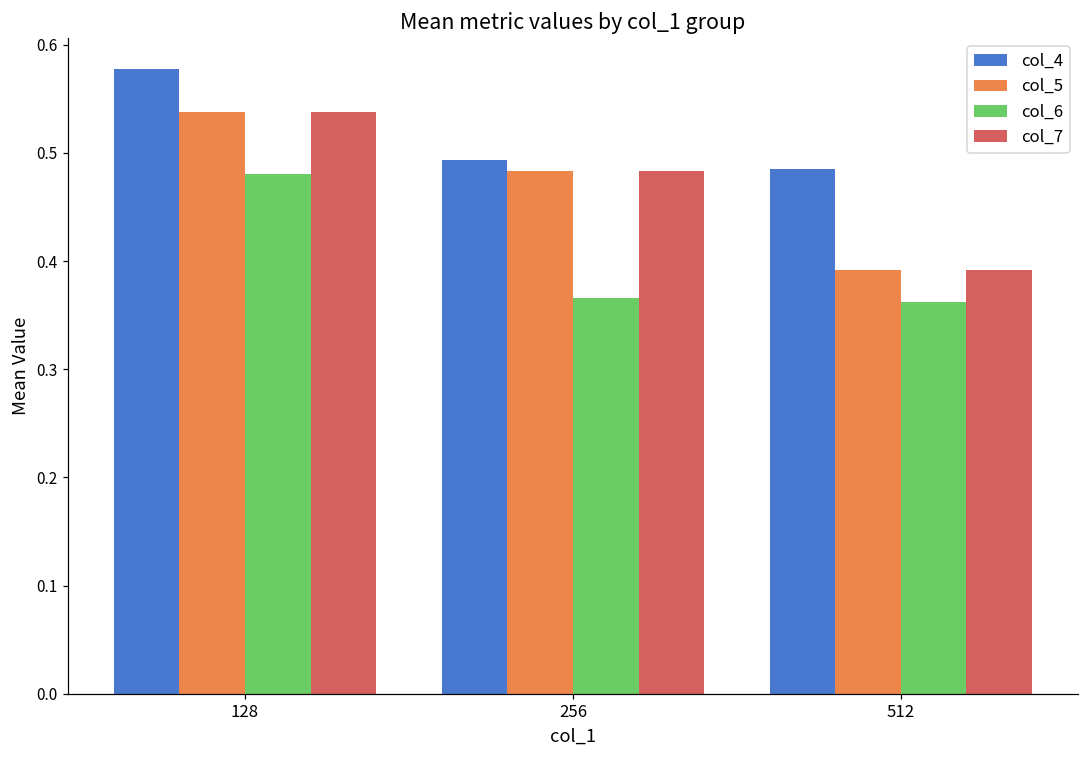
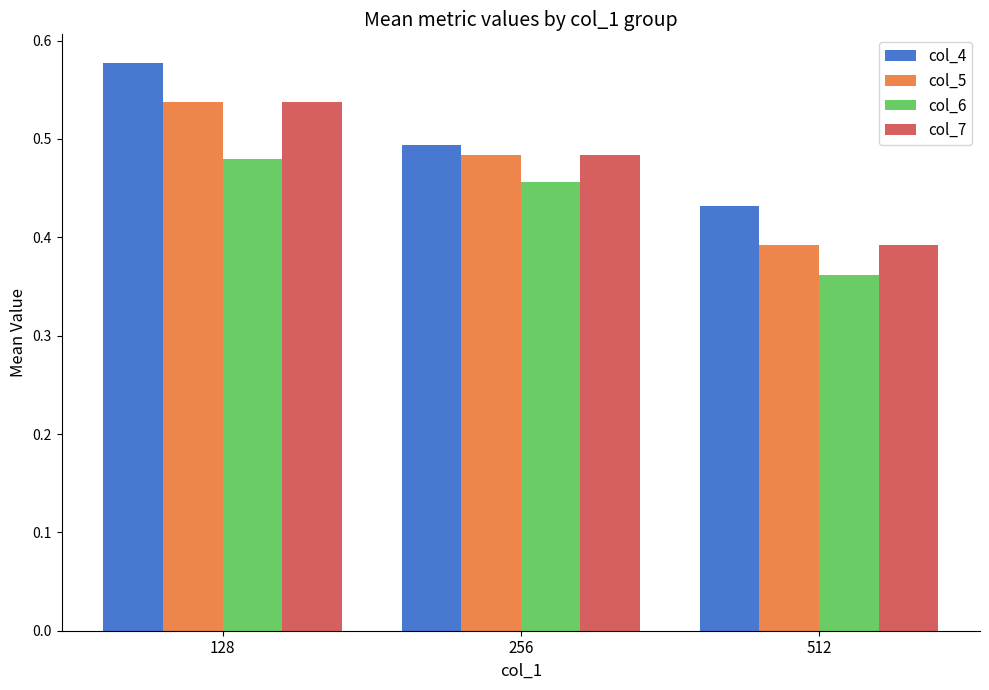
col_6, 256: 0.37 -> 0.46
col_4, 512: 0.49 -> 0.43
